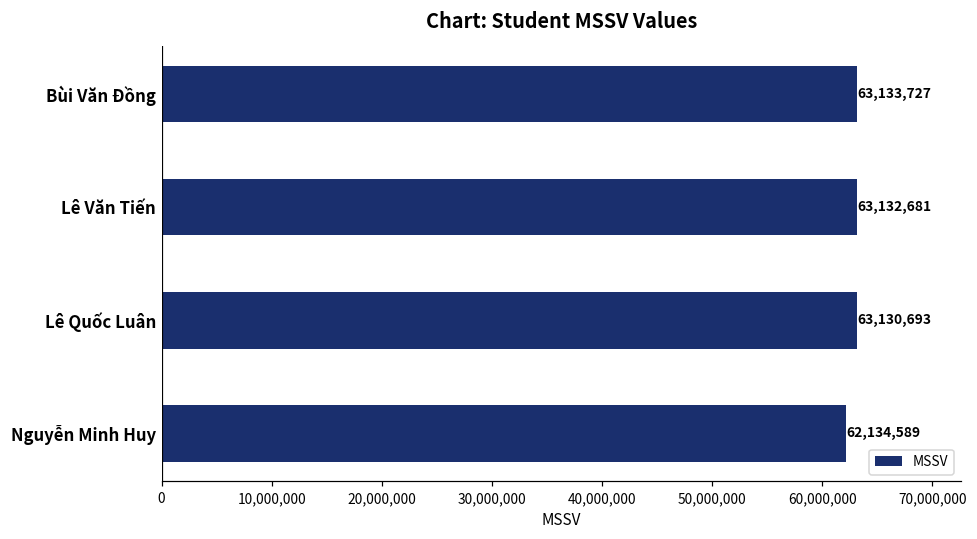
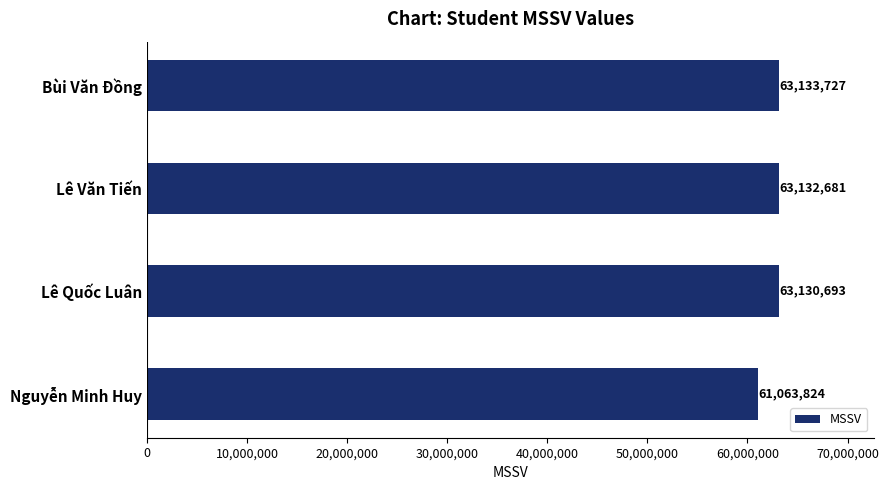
Nguyễn Minh Huy: 62,134,589 -> 61,063,824
